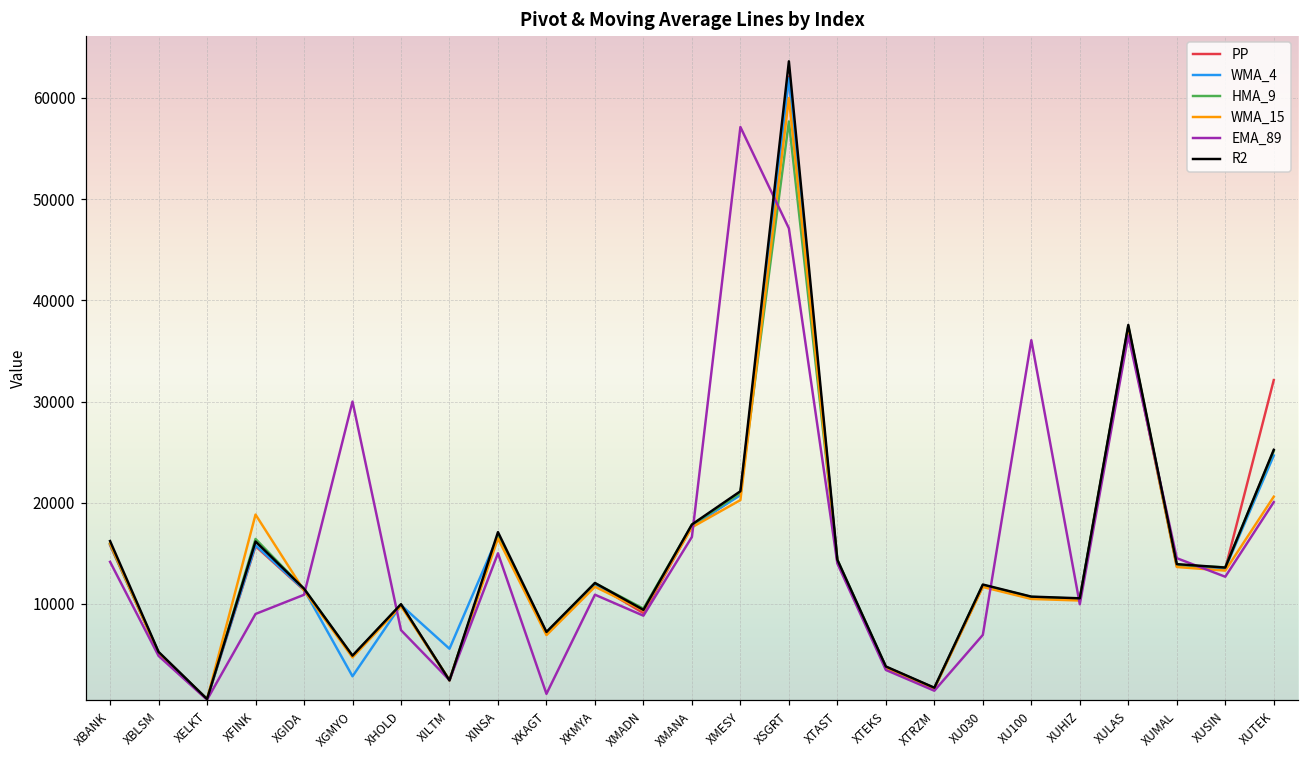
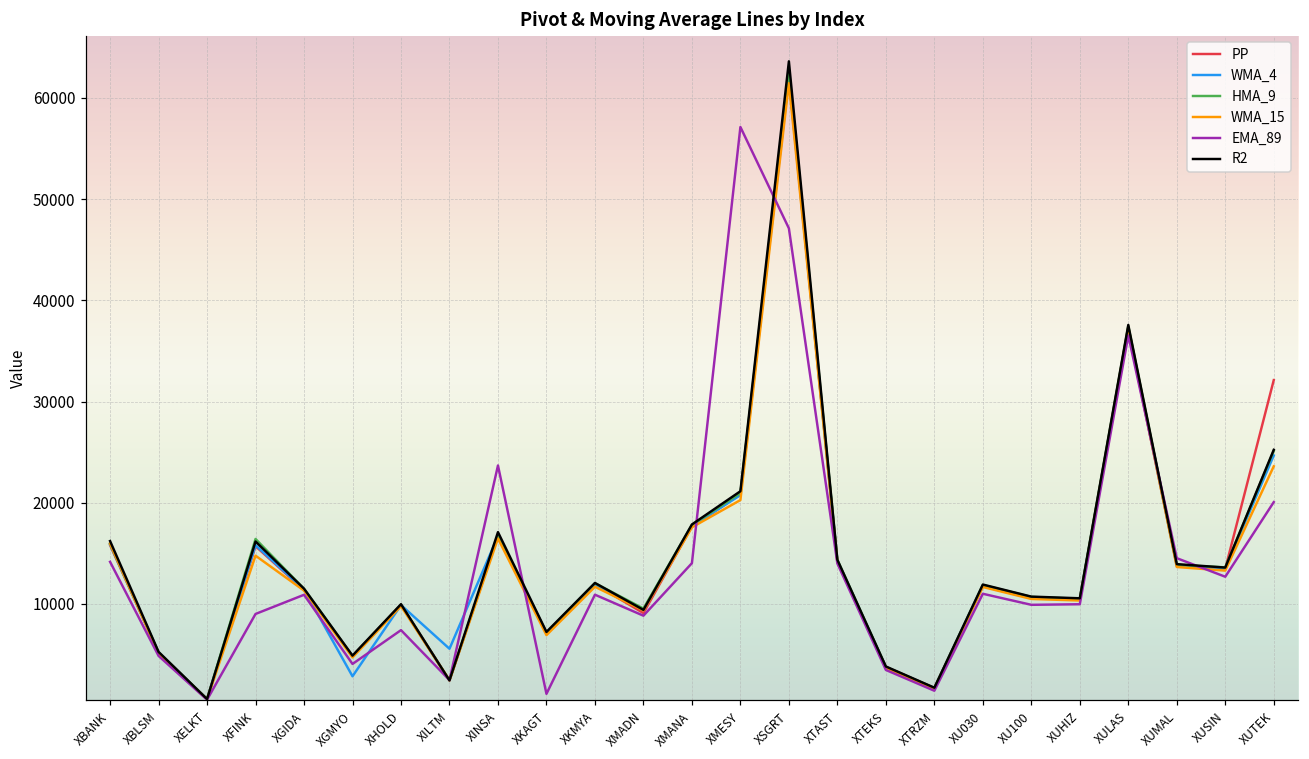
WMA_15, XFINK: 19000 -> 15000
EMA_89, XGMYO: 30000 -> 4000
EMA_89, XINSA: 15000 -> 24000
EMA_89, XMANA: 17000 -> 14000
HMA_9, XSGRT: 58000 -> 63000
WMA_15, XSGRT: 60000 -> 61000
EMA_89, XU030: 7000 -> 11000
EMA_89, XU100: 36000 -> 10000
WMA_15, XUTEK: 21000 -> 24000
